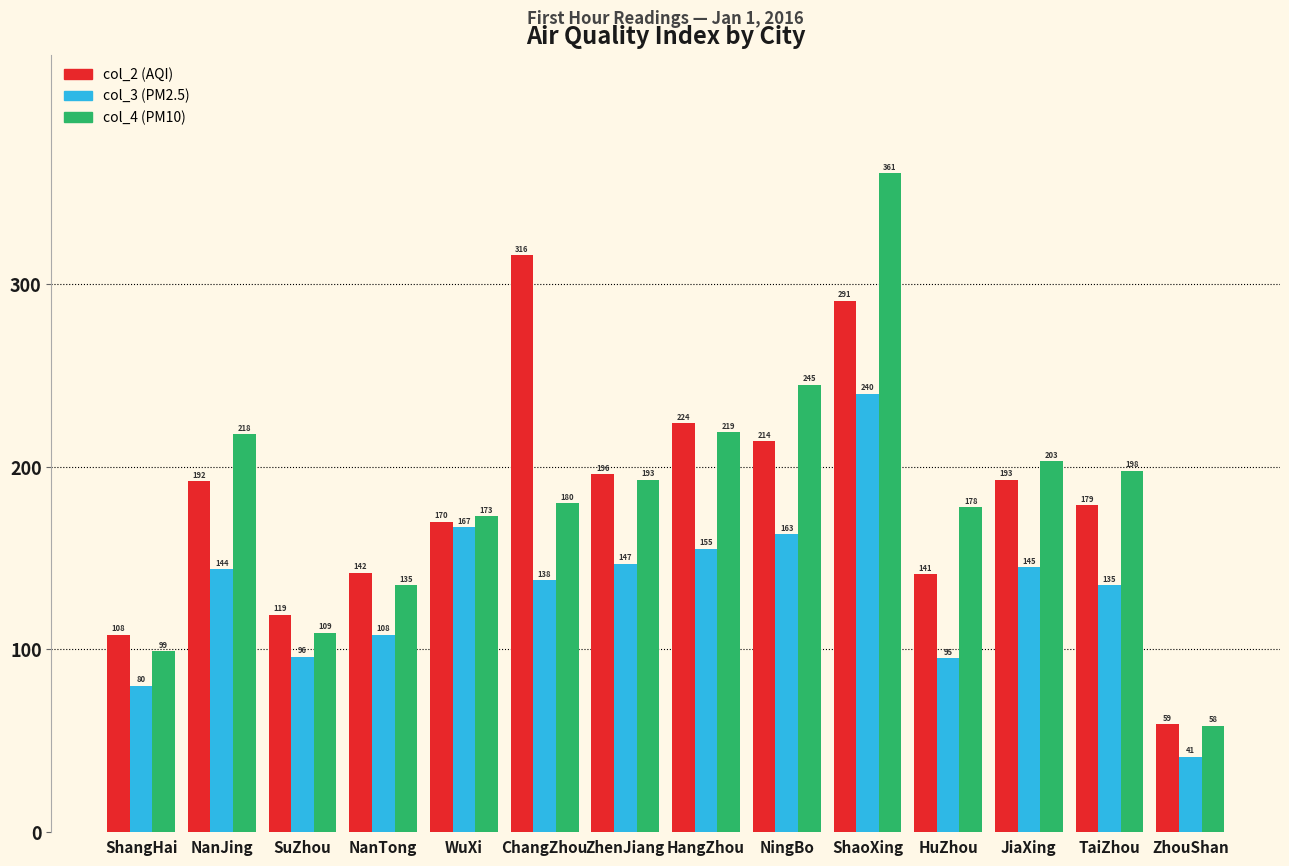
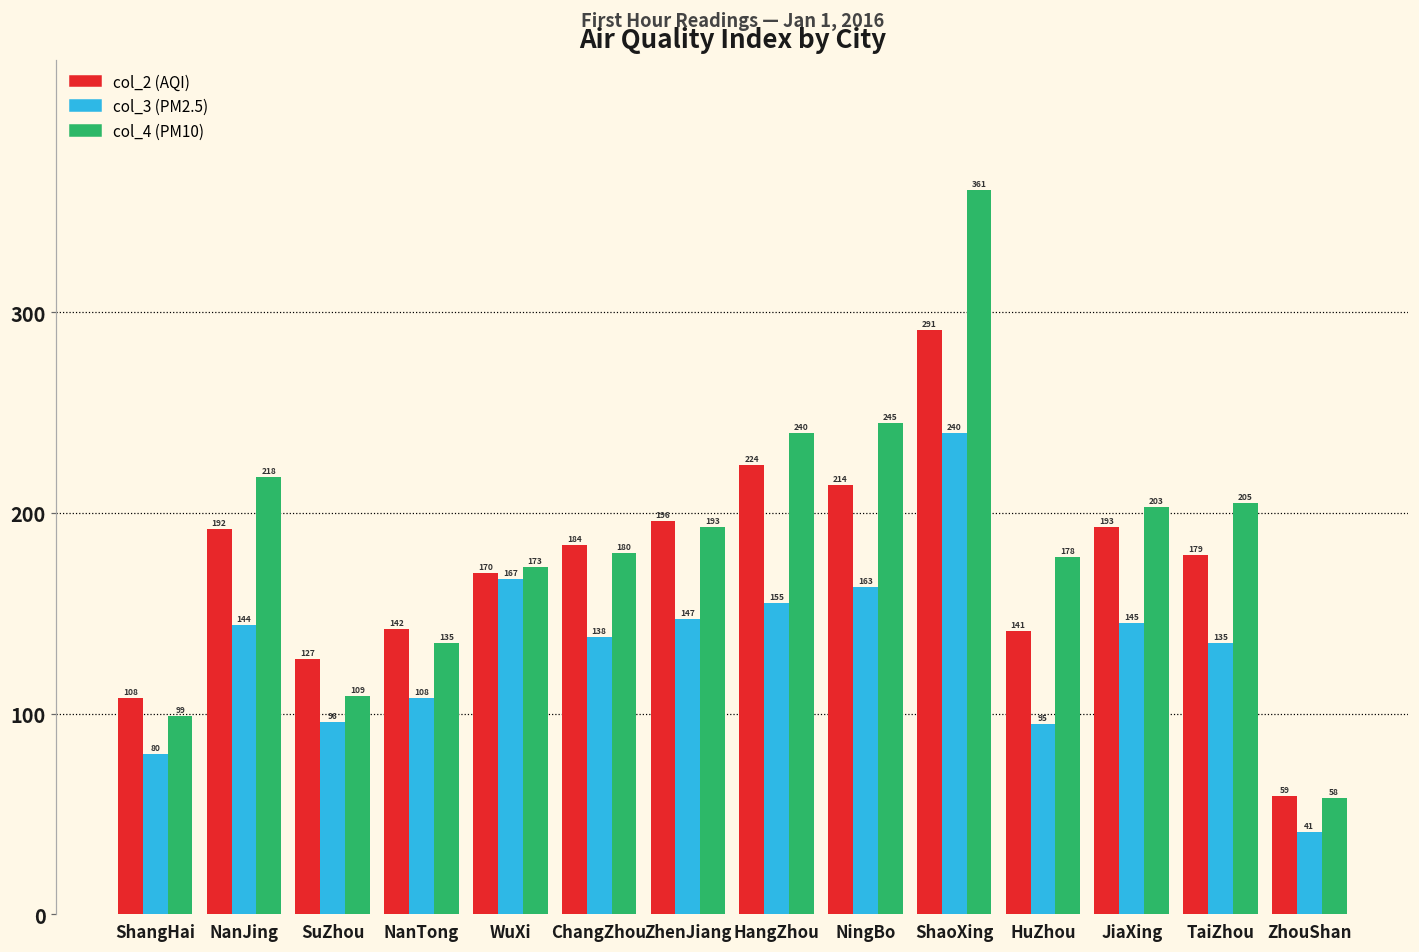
col_2 (AQI), SuZhou: 119 -> 127
col_2 (AQI), ChangZhou: 316 -> 184
col_4 (PM10), HangZhou: 219 -> 240
col_4 (PM10), TaiZhou: 198 -> 205
